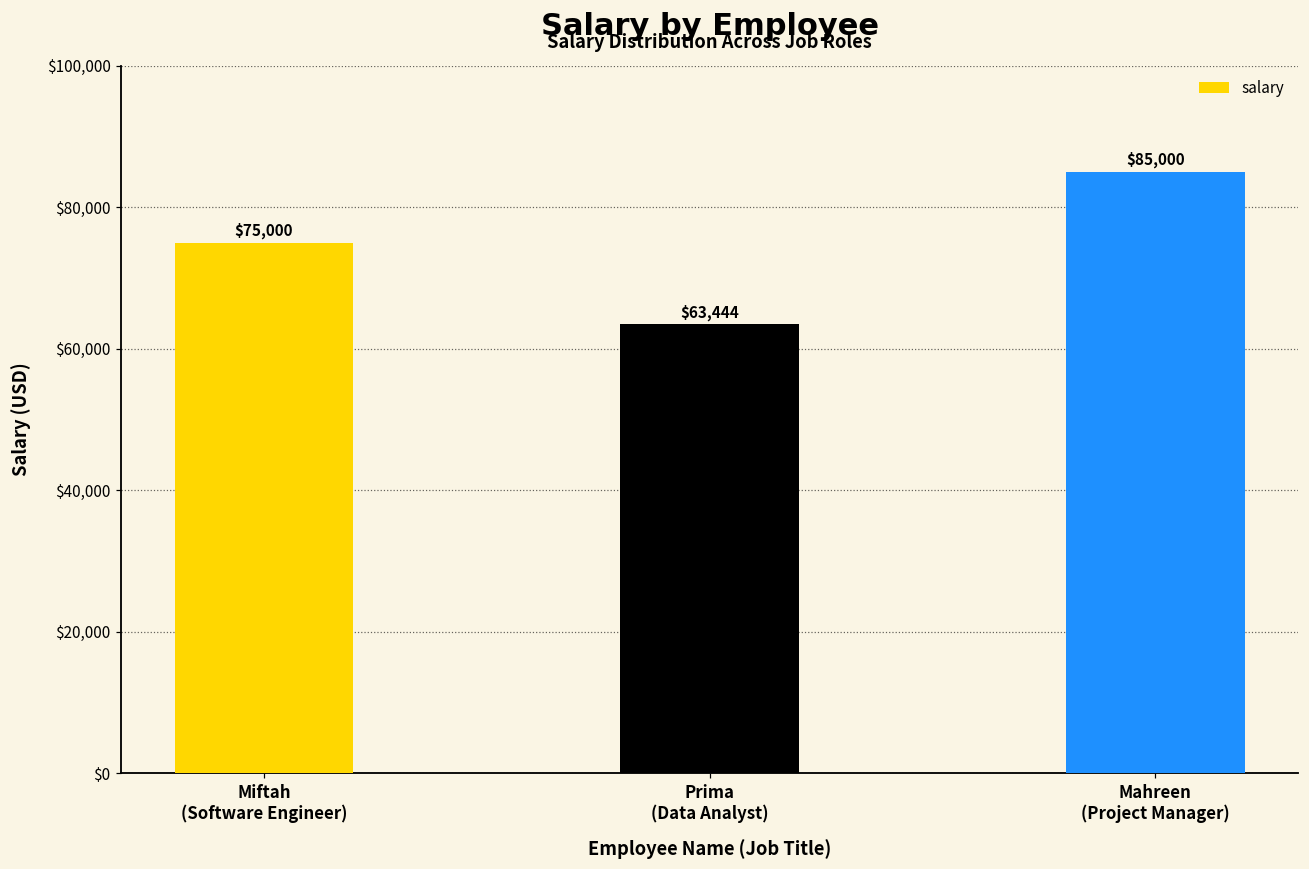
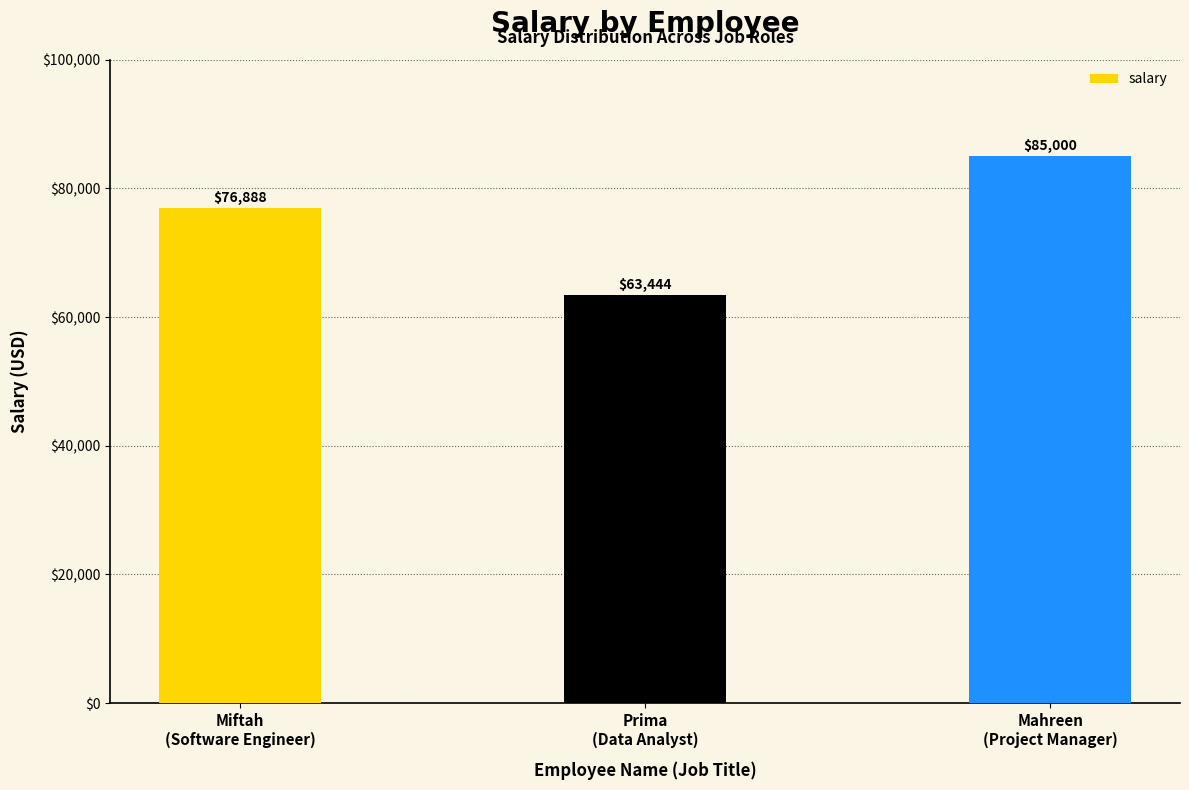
Miftah (Software Engineer): $75,000 -> $76,888
